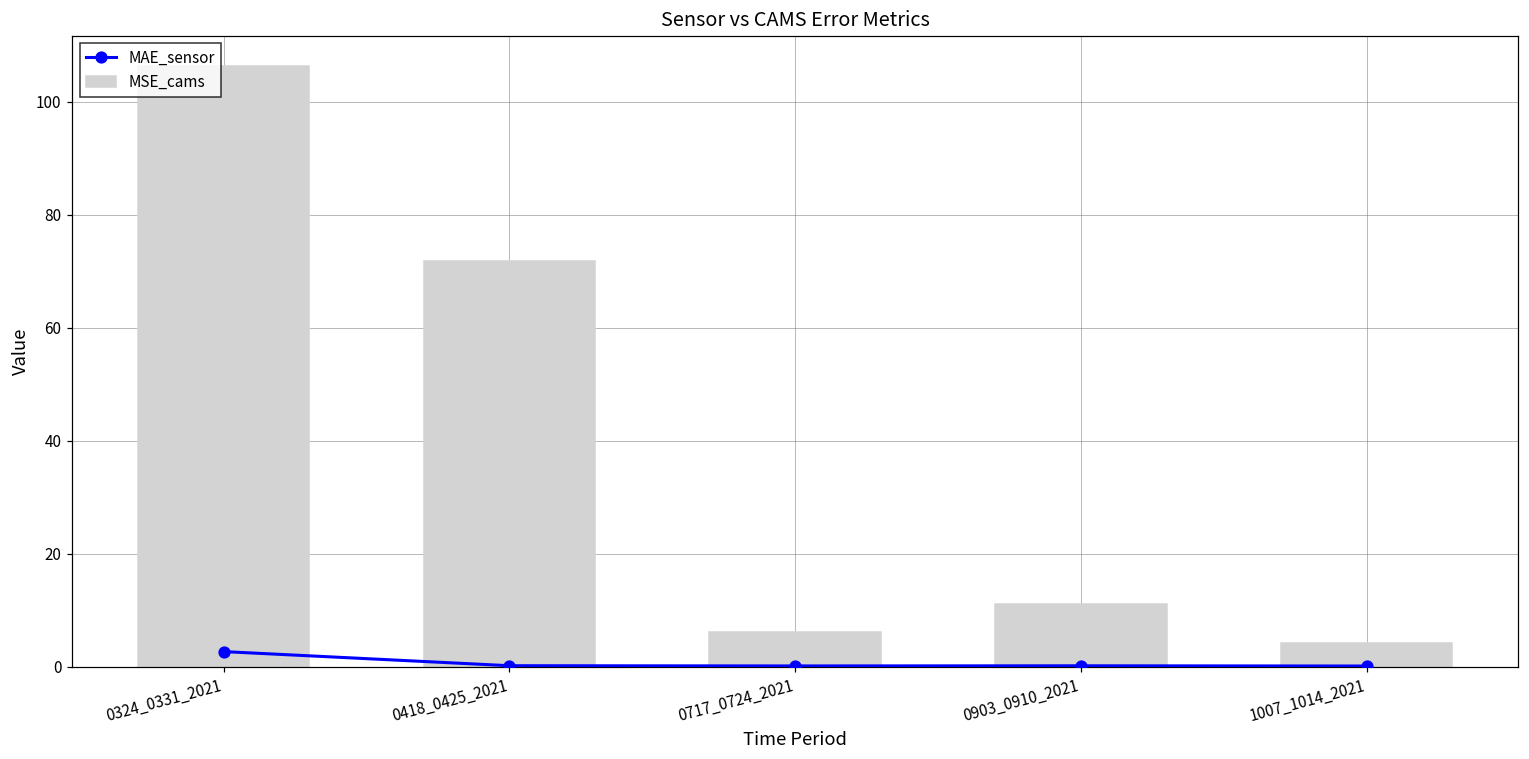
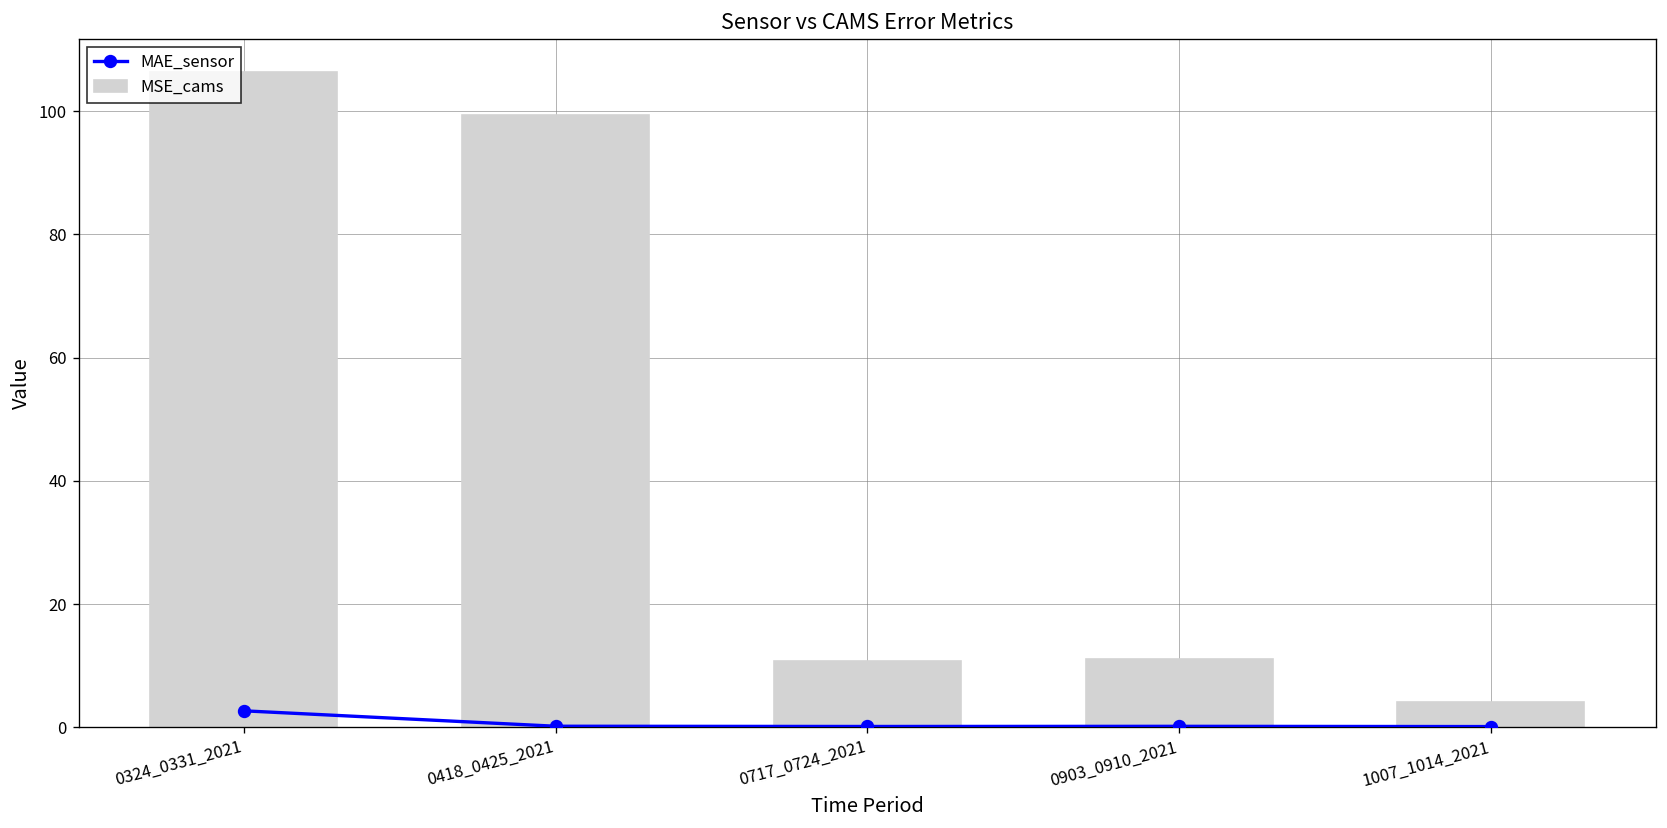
MSE_cams, 0418_0425_2021: 72 -> 99
MSE_cams, 0717_0724_2021: 6 -> 11
